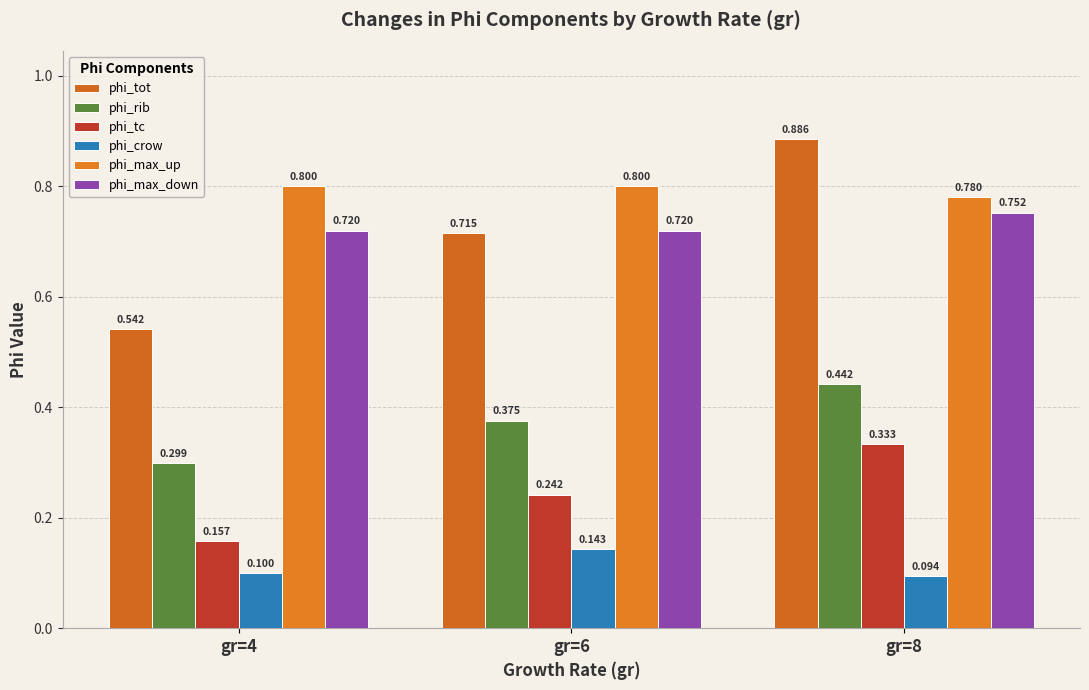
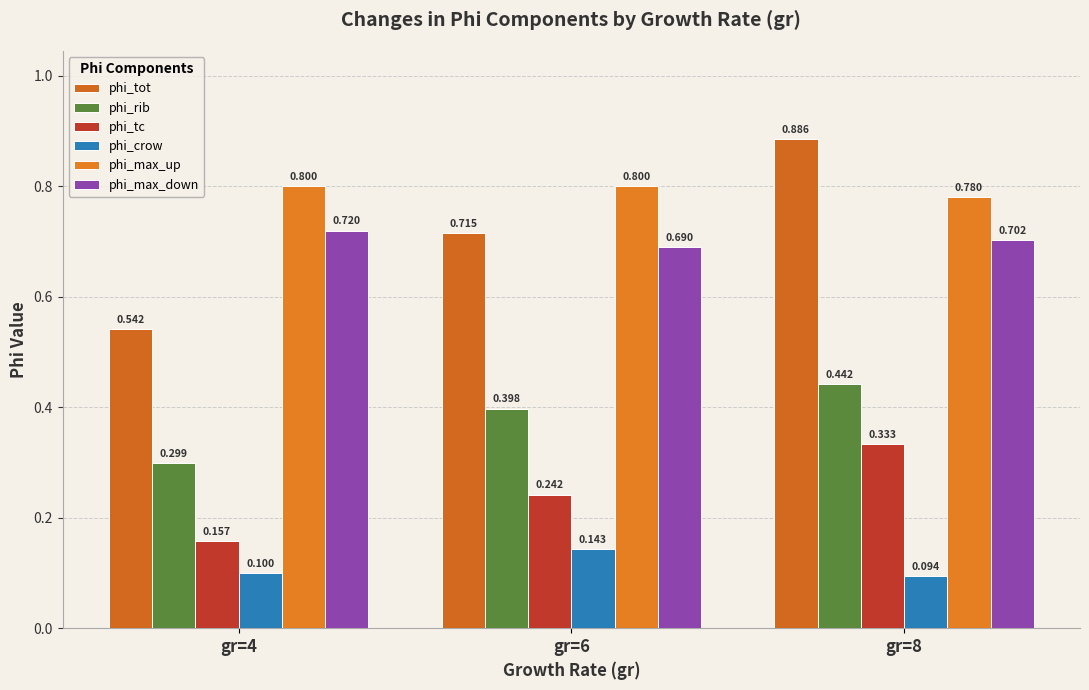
phi_rib, gr=6: 0.375 -> 0.398
phi_max_down, gr=6: 0.720 -> 0.690
phi_max_down, gr=8: 0.752 -> 0.702
